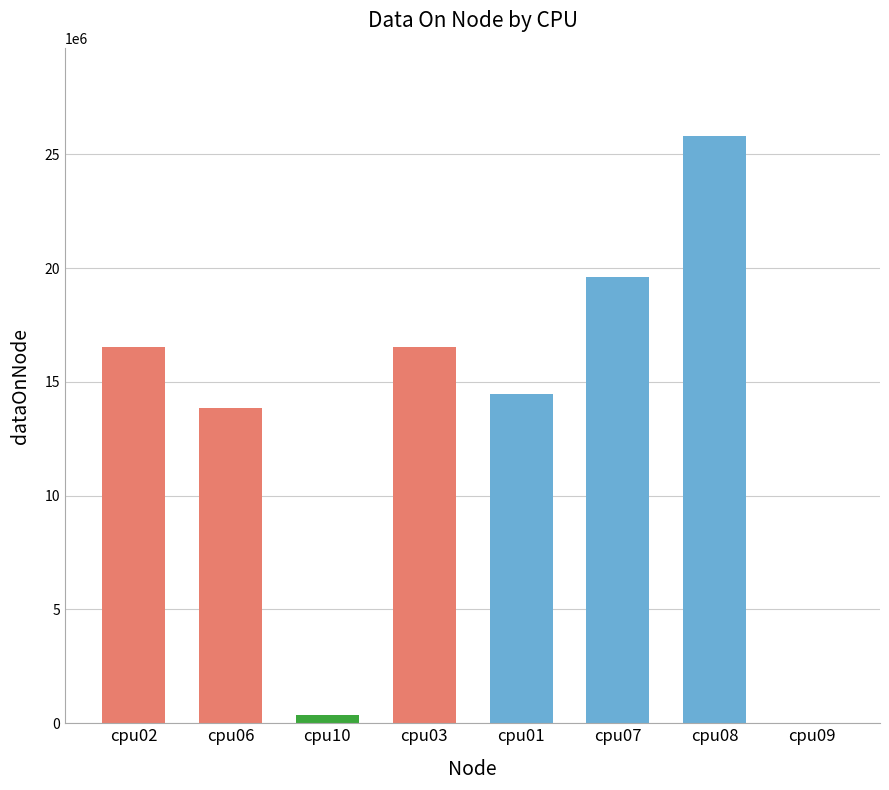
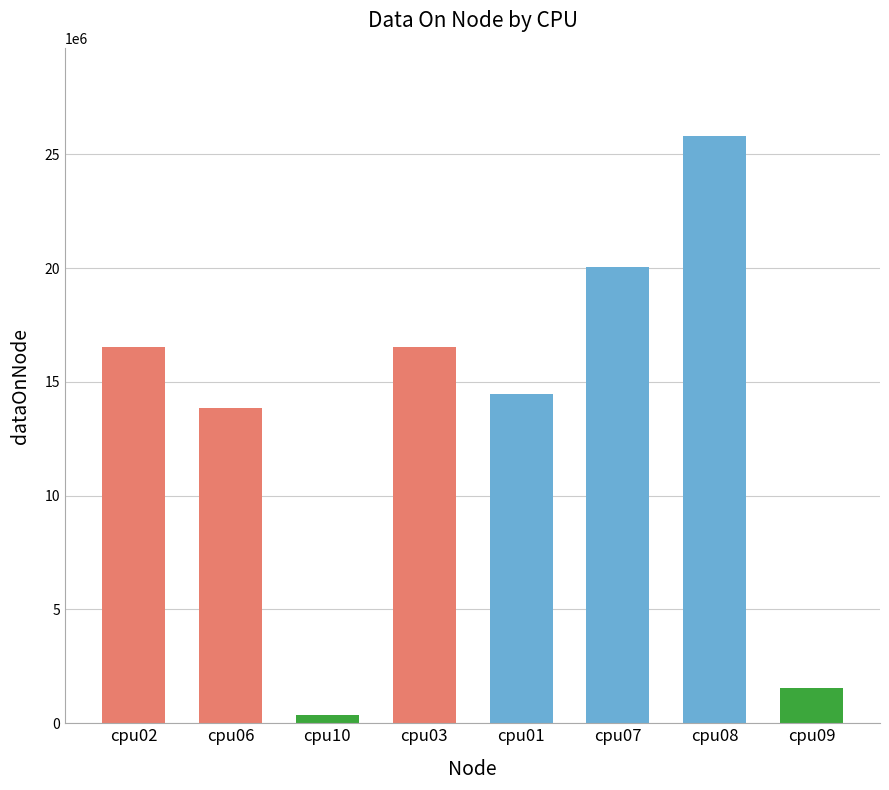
cpu07: 19600000 -> 20100000
cpu09: 0 -> 1600000
